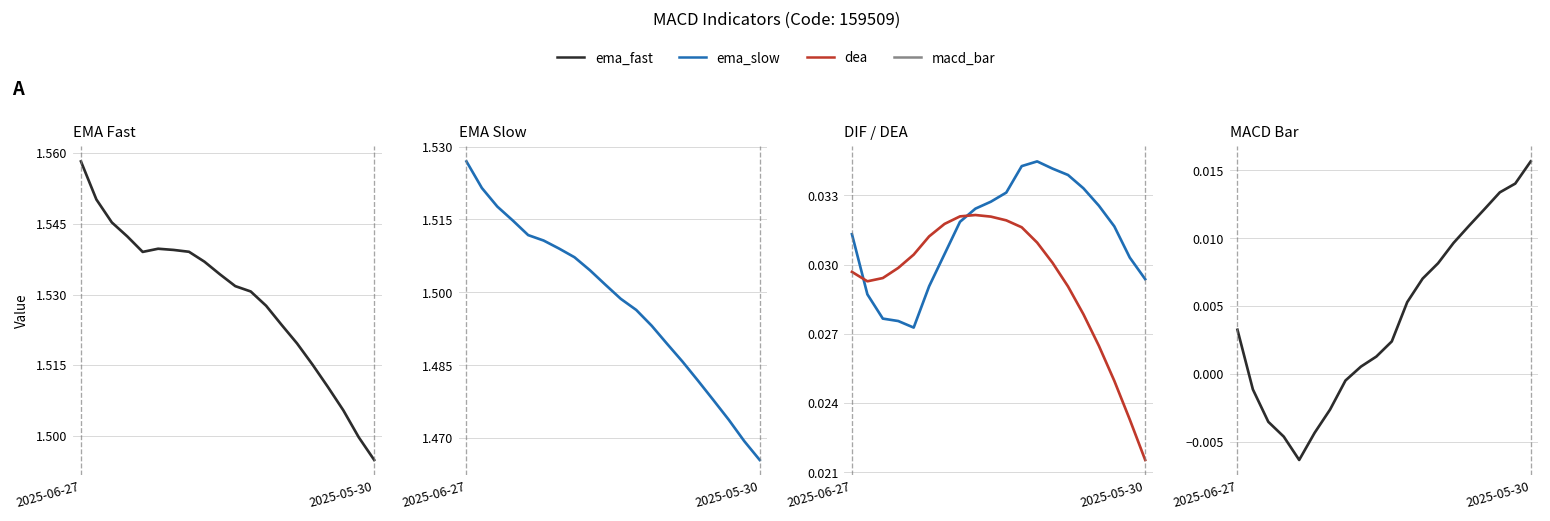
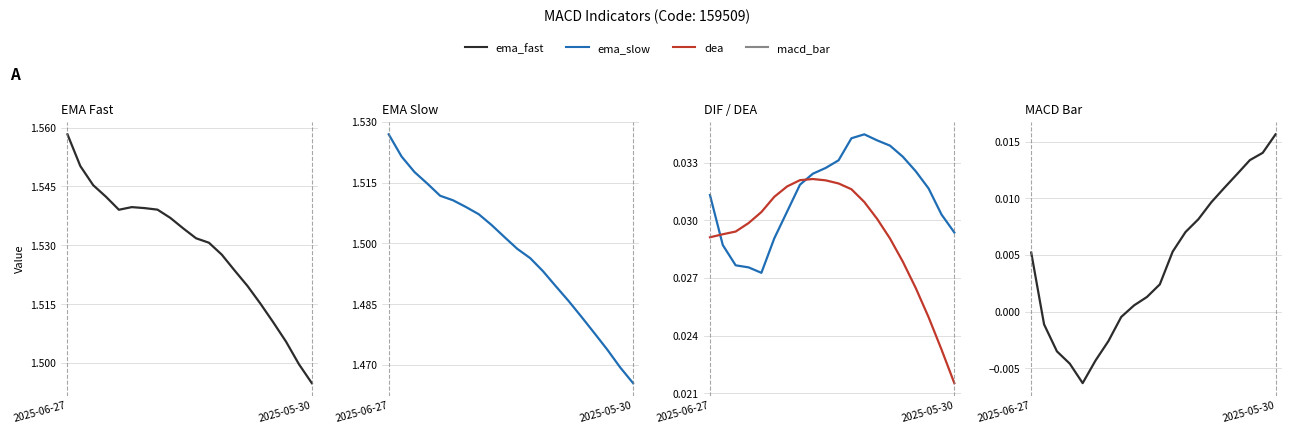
DIF / DEA, dea, 2025-06-27: 0.0297 -> 0.0291
MACD Bar, 2025-06-27: 0.0033 -> 0.0052
